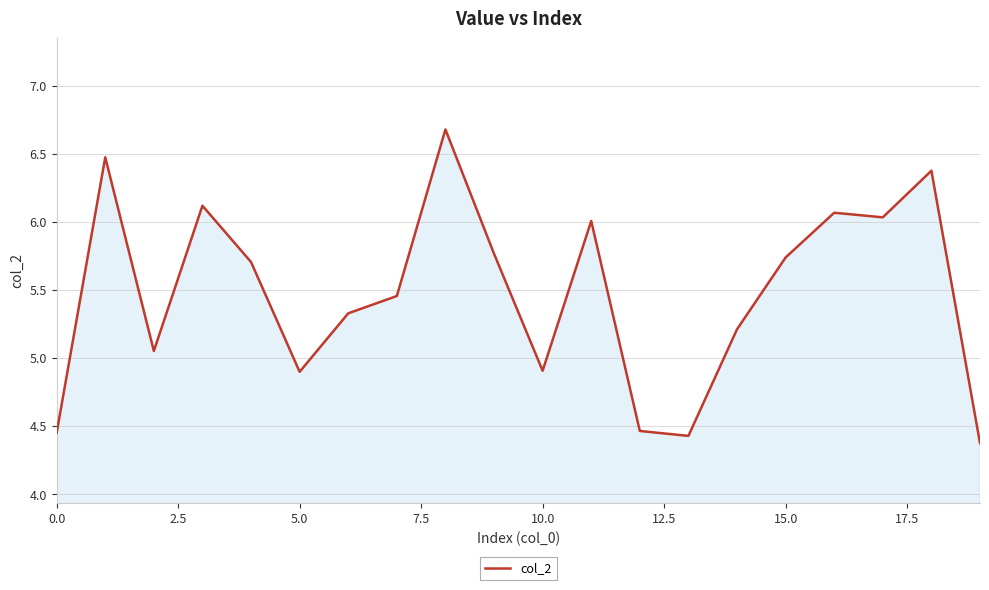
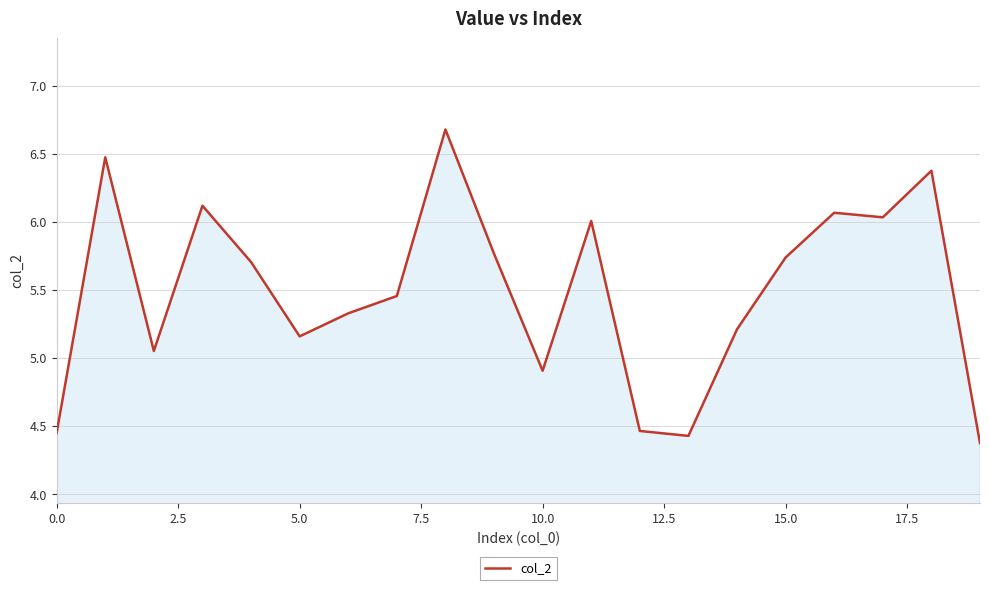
5.0: 4.90 -> 5.16
